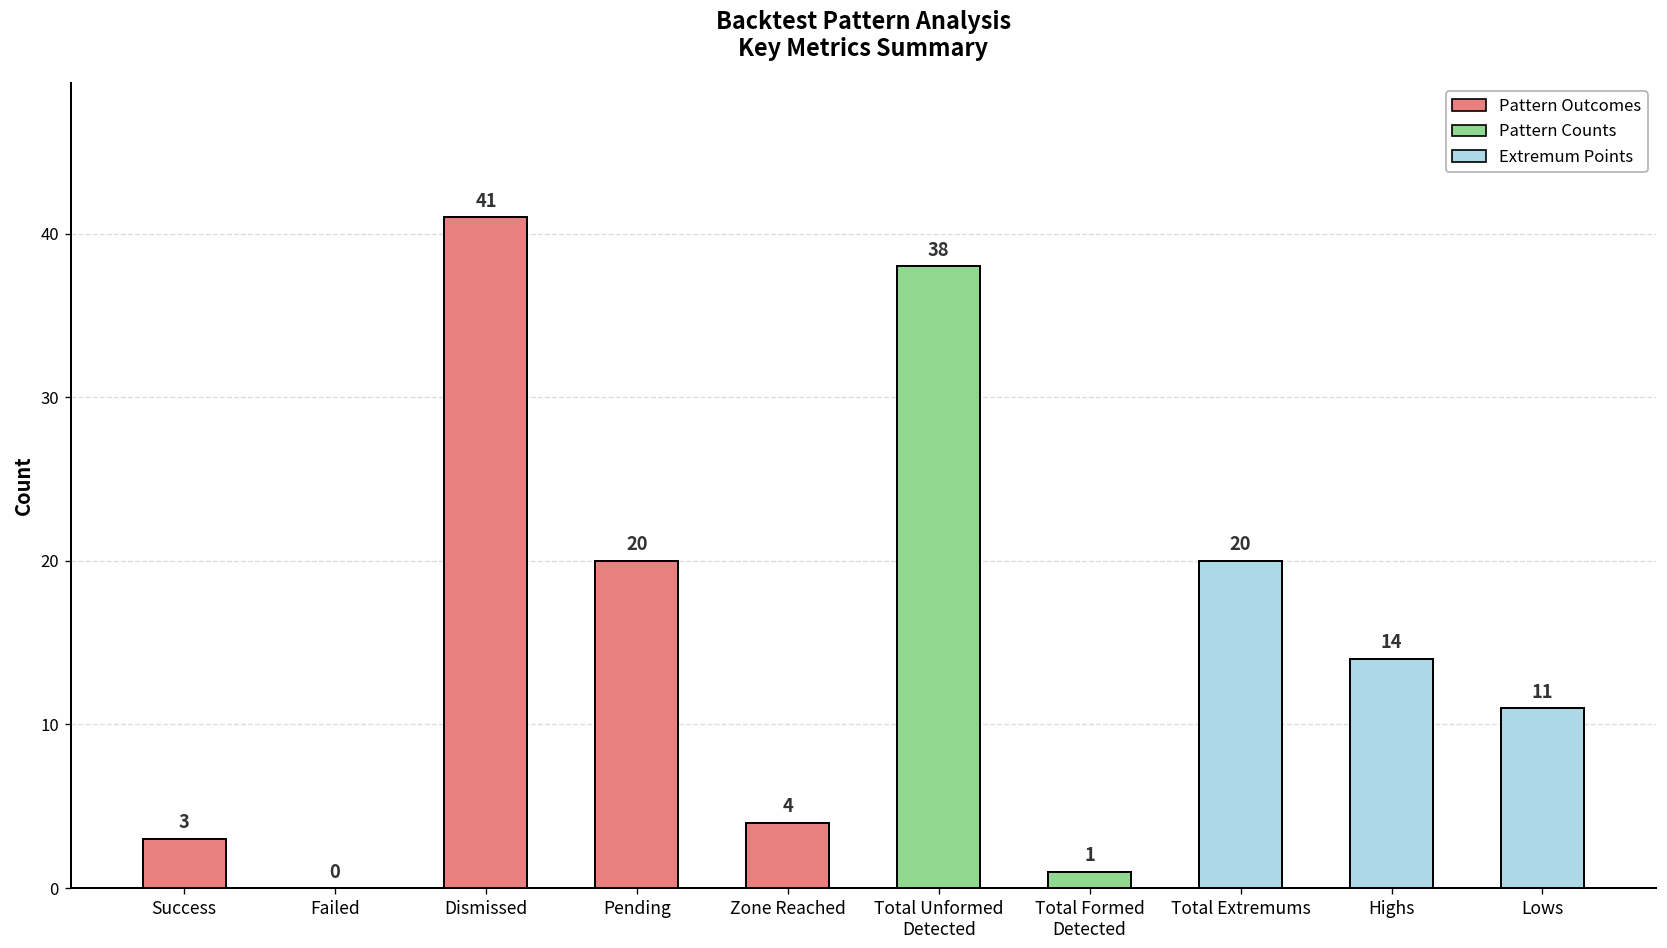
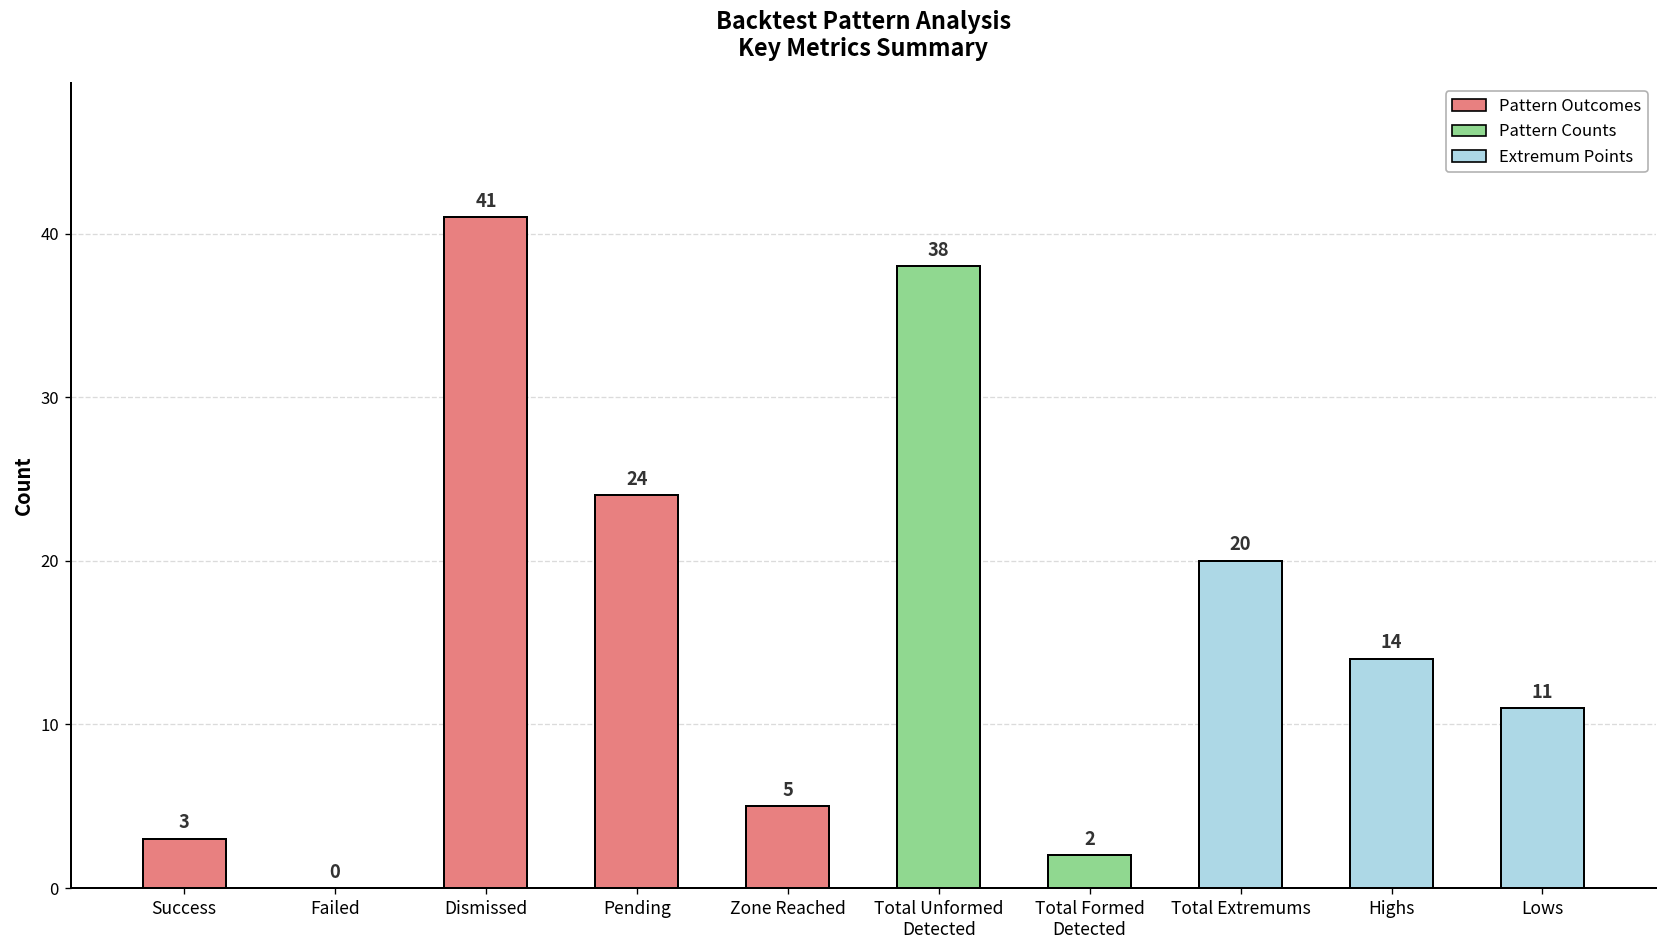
Pending: 20 -> 24
Zone Reached: 4 -> 5
Total Formed Detected: 1 -> 2
